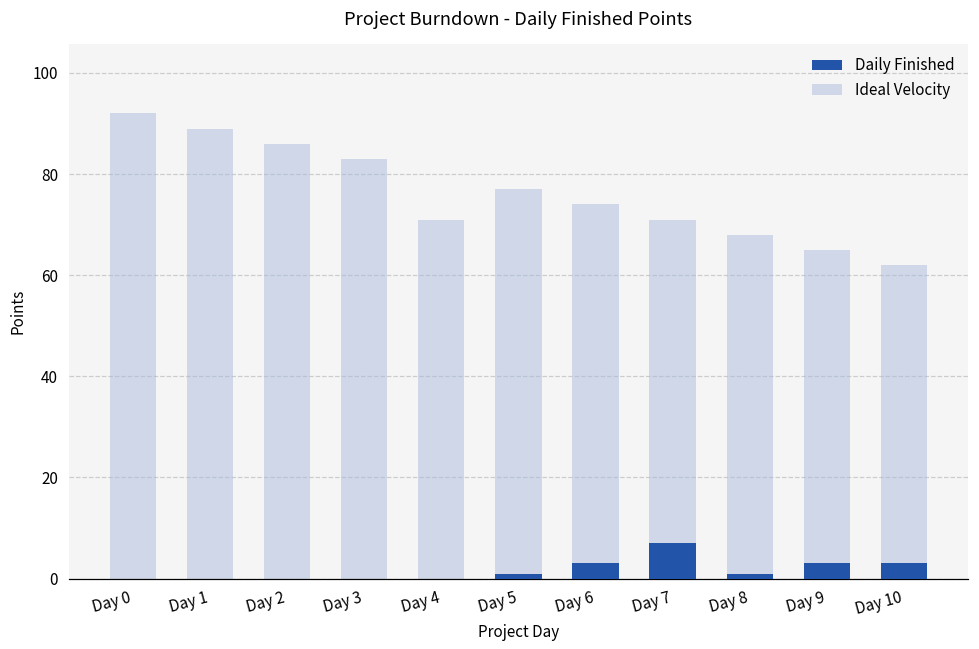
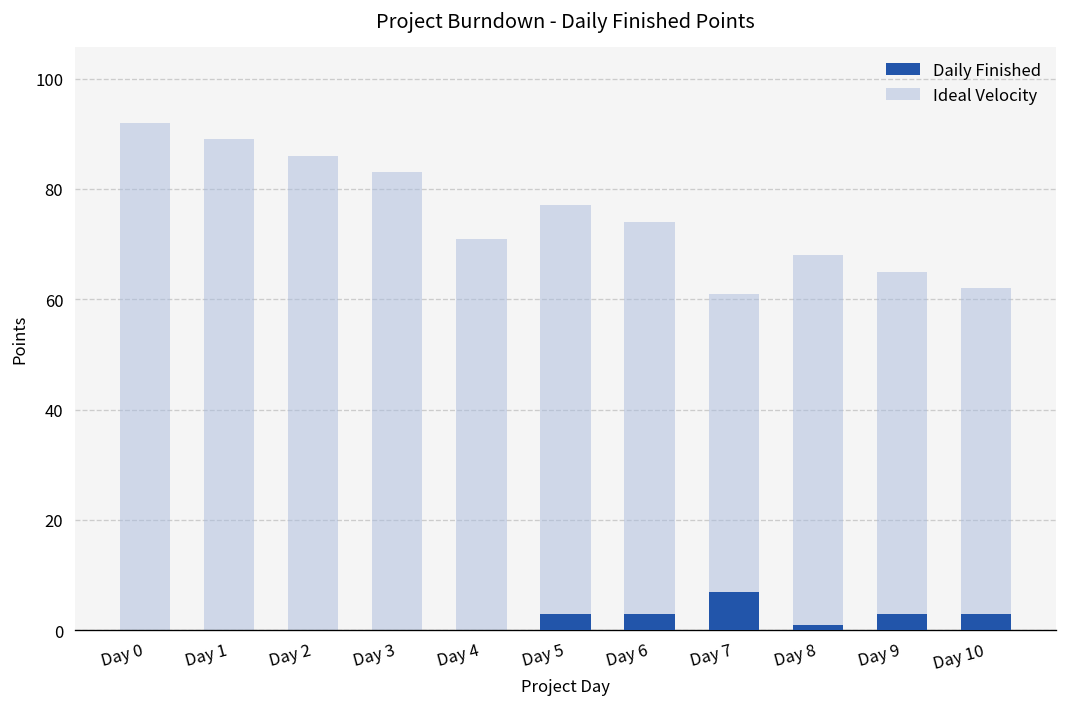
Daily Finished, Day 5: 1 -> 3
Ideal Velocity, Day 7: 71 -> 61
